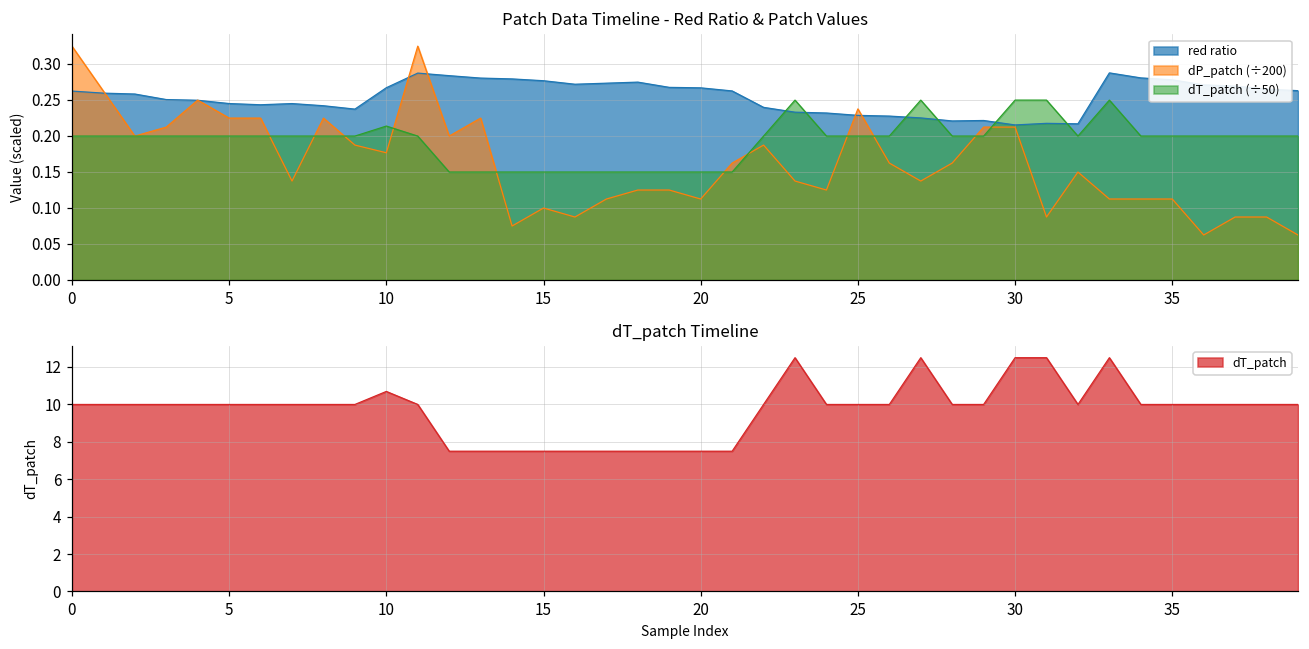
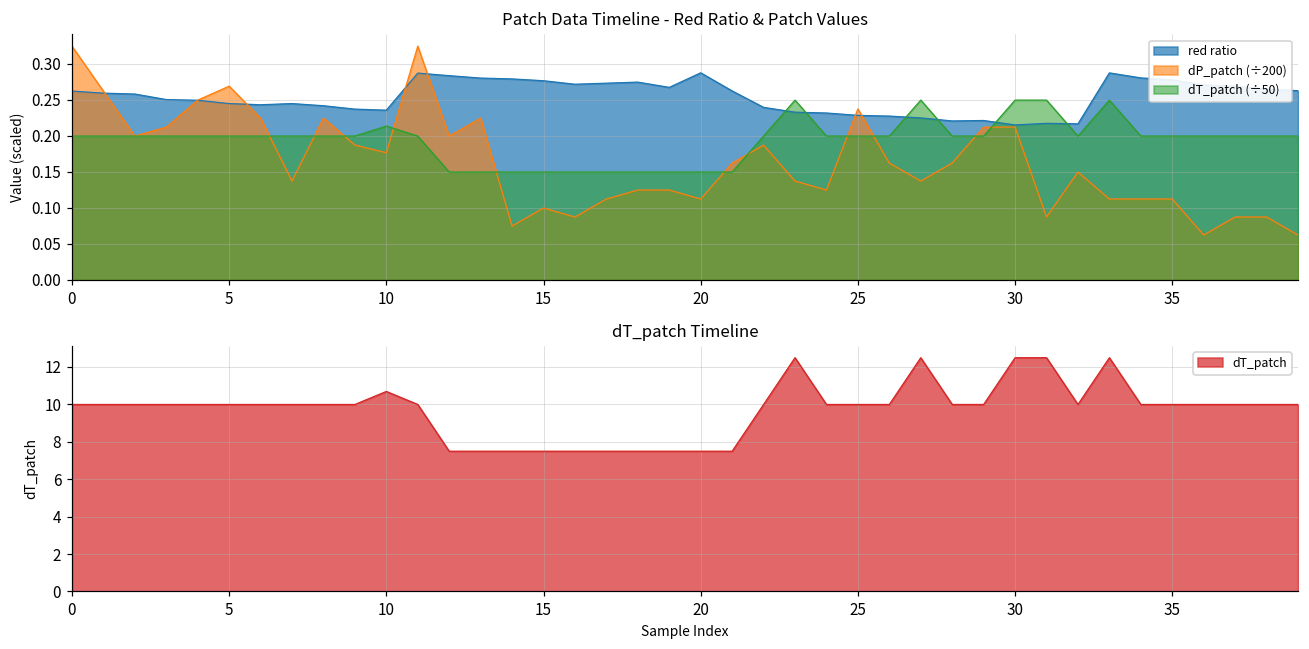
Patch Data Timeline - Red Ratio & Patch Values, dP_patch (÷200), 5: 0.22 -> 0.27
Patch Data Timeline - Red Ratio & Patch Values, red ratio, 10: 0.27 -> 0.24
Patch Data Timeline - Red Ratio & Patch Values, red ratio, 20: 0.27 -> 0.29
